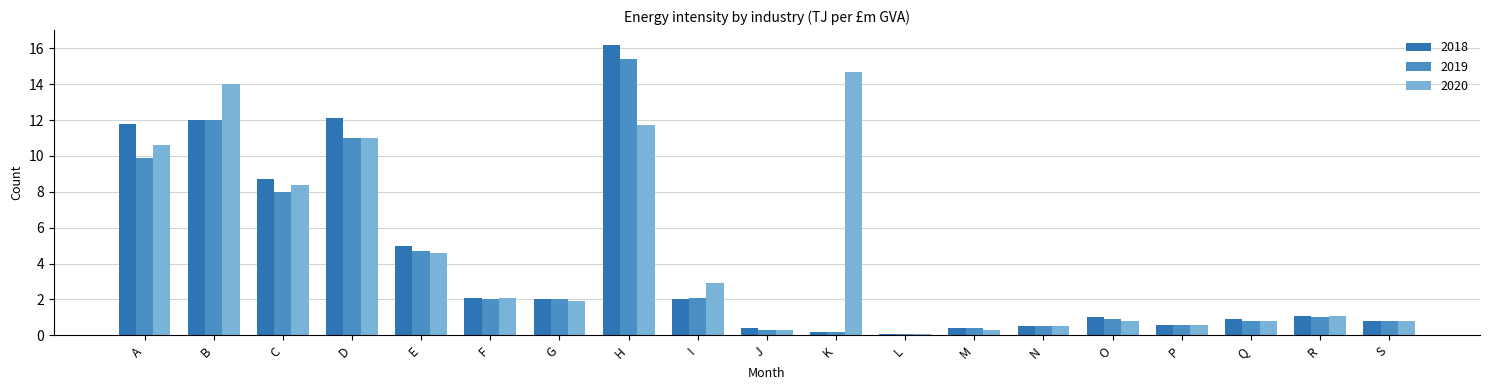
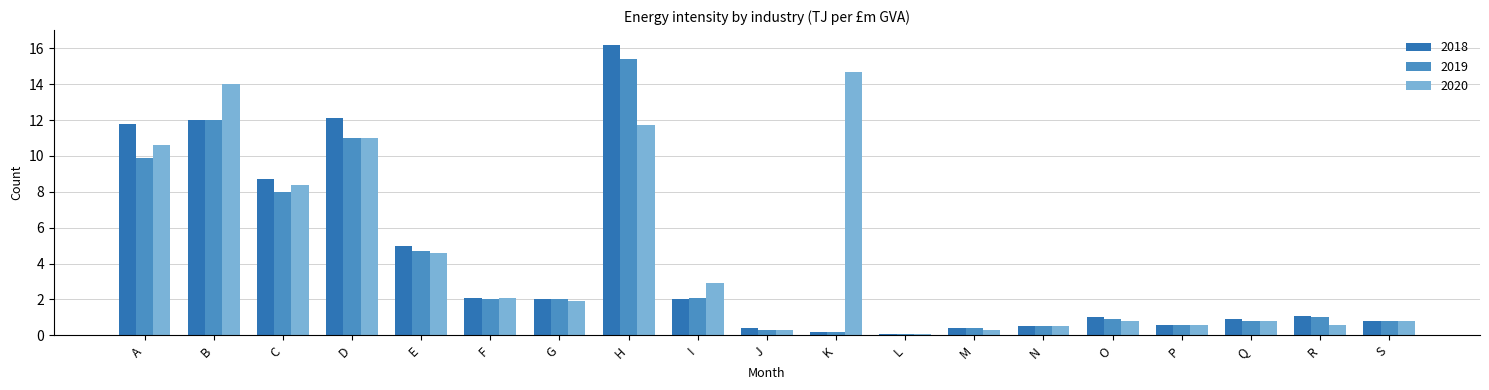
2020, R: 1.1 -> 0.6
